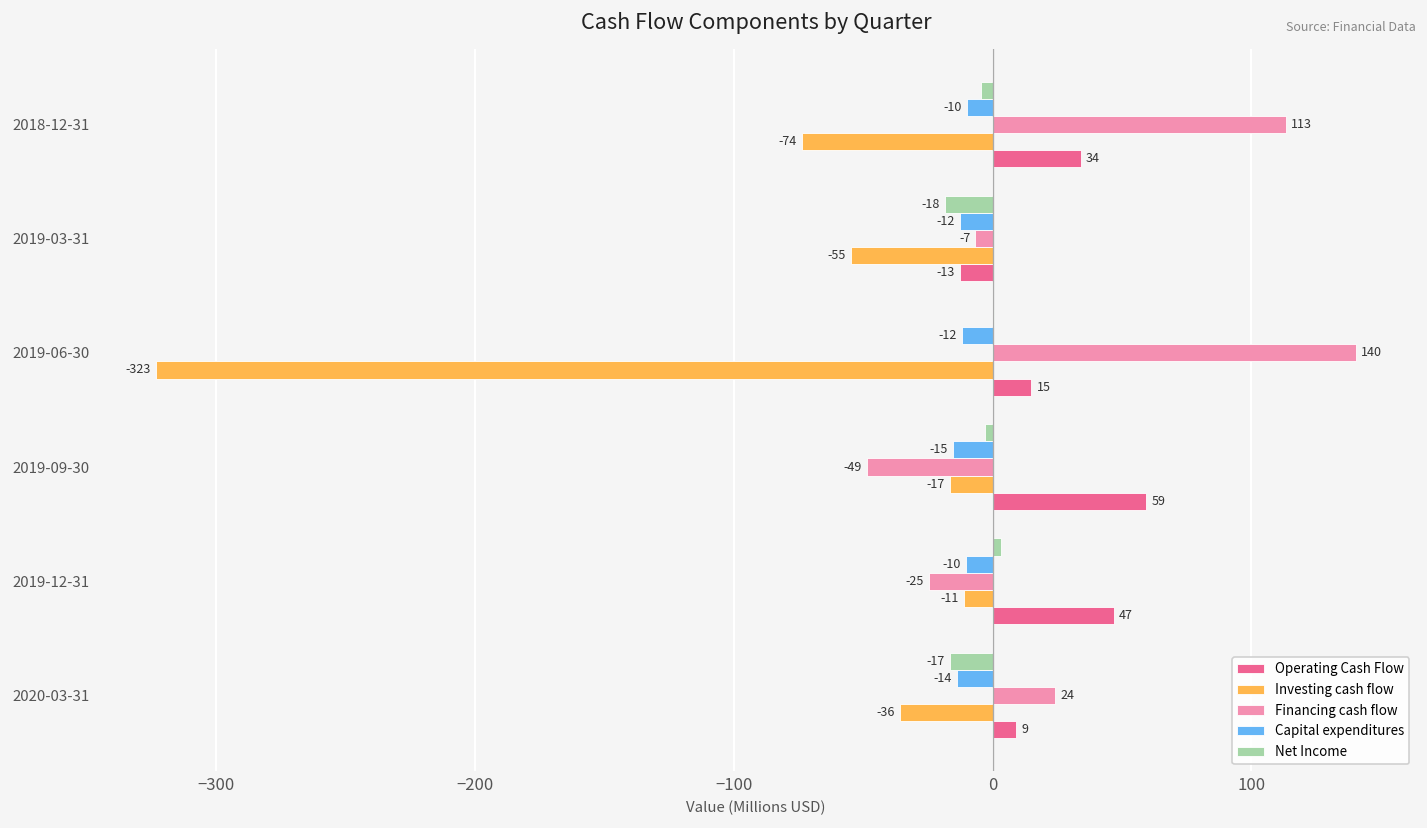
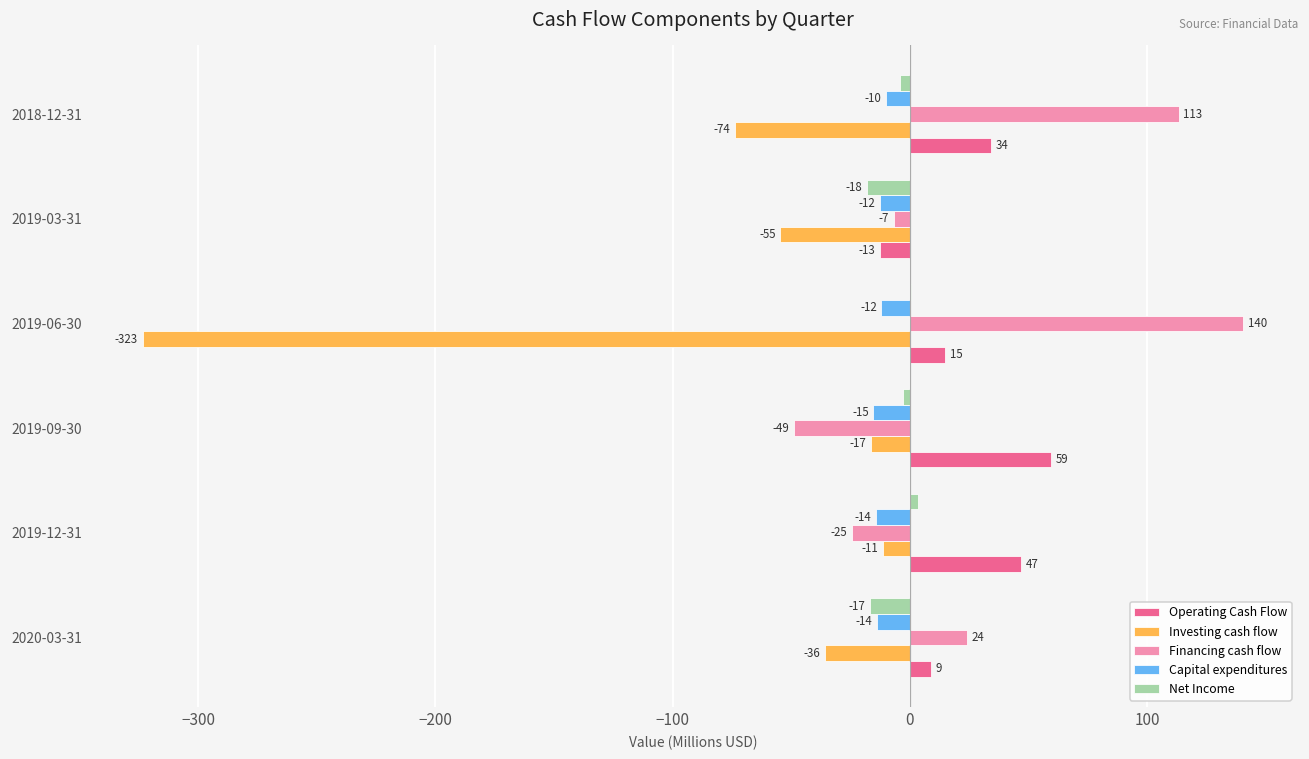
Capital expenditures, 2019-12-31: -10 -> -14
